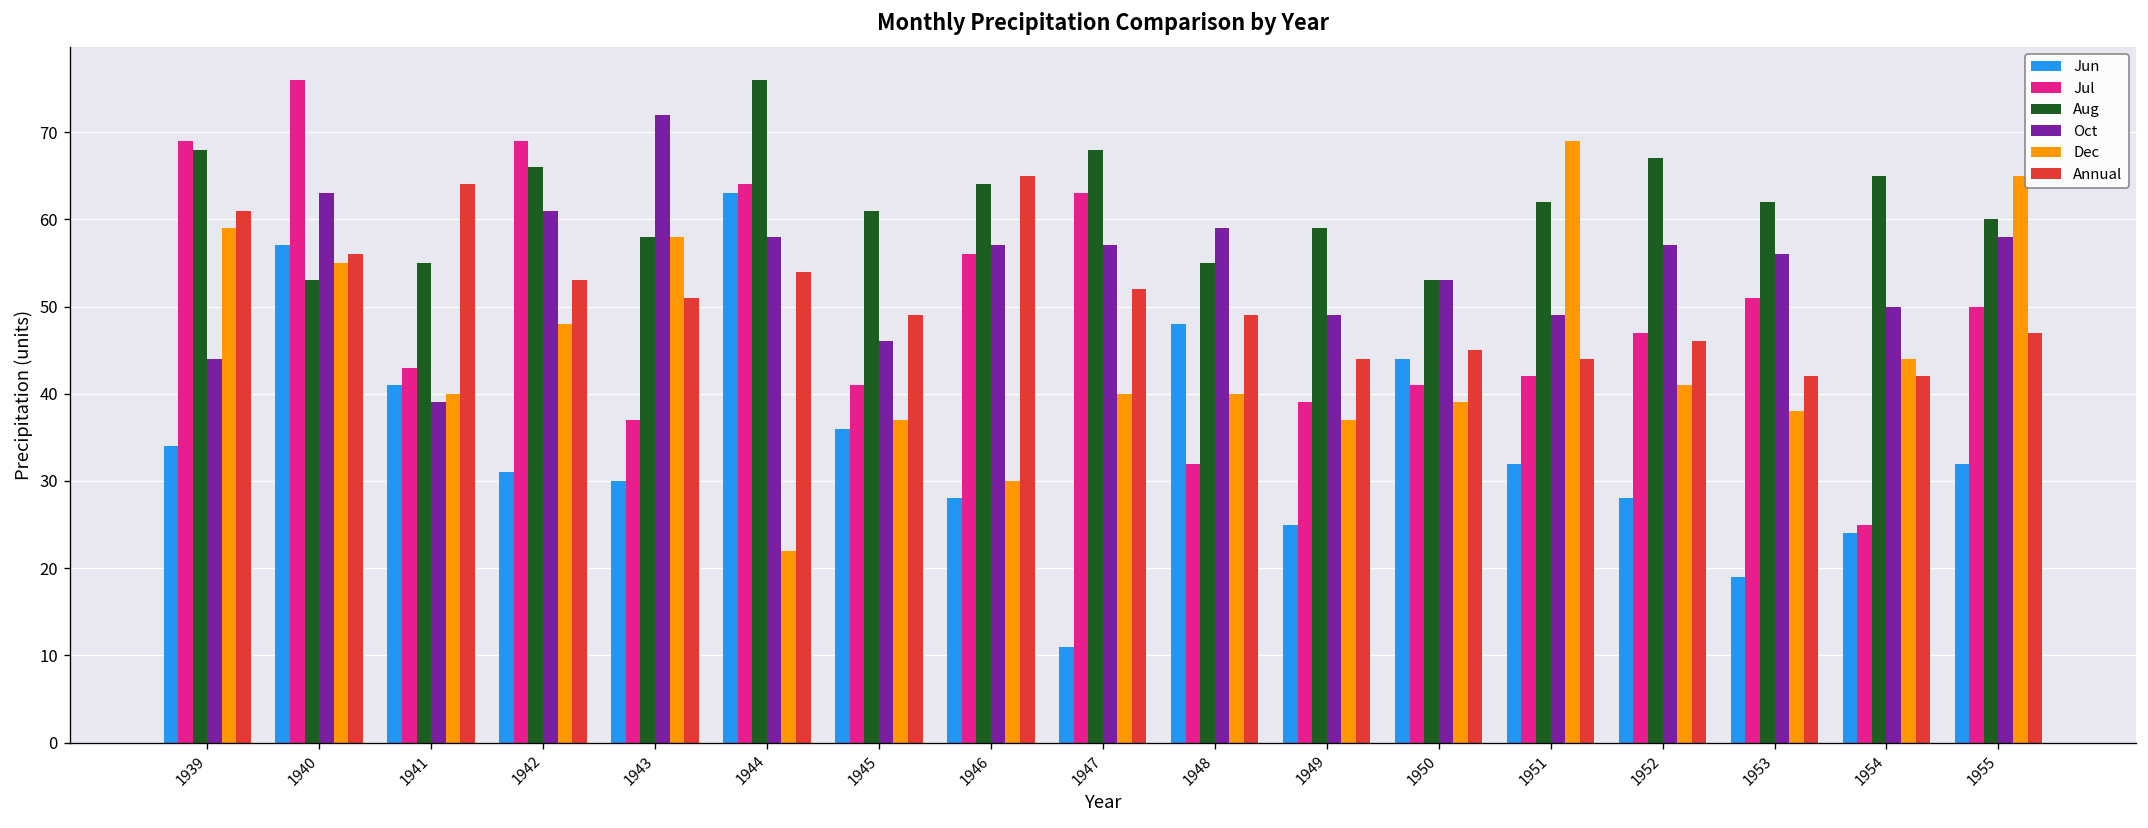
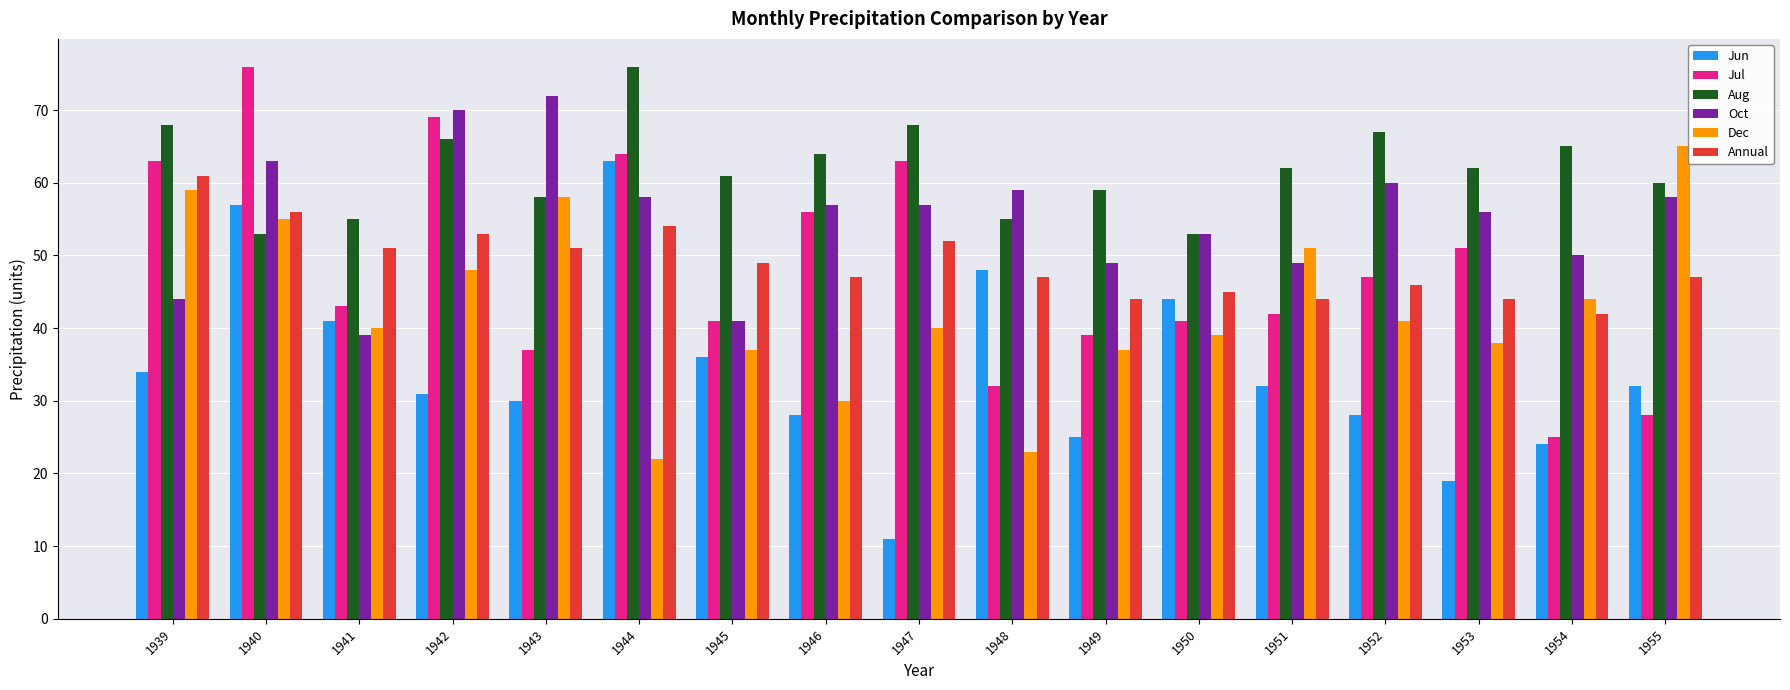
Jul, 1939: 69 -> 63
Annual, 1941: 64 -> 51
Oct, 1942: 61 -> 70
Oct, 1945: 46 -> 41
Annual, 1946: 65 -> 47
Dec, 1948: 40 -> 23
Annual, 1948: 49 -> 47
Dec, 1951: 69 -> 51
Oct, 1952: 57 -> 60
Annual, 1953: 42 -> 44
Jul, 1955: 50 -> 28
